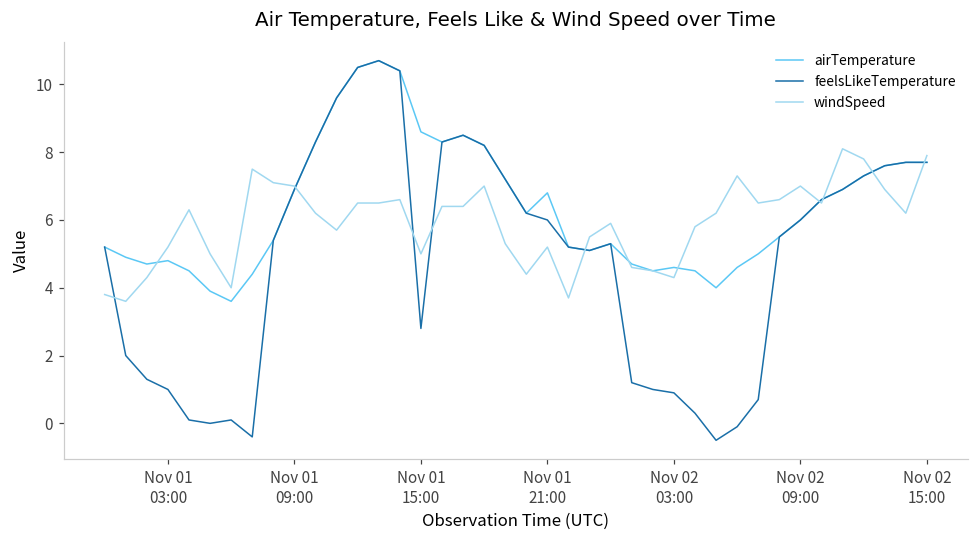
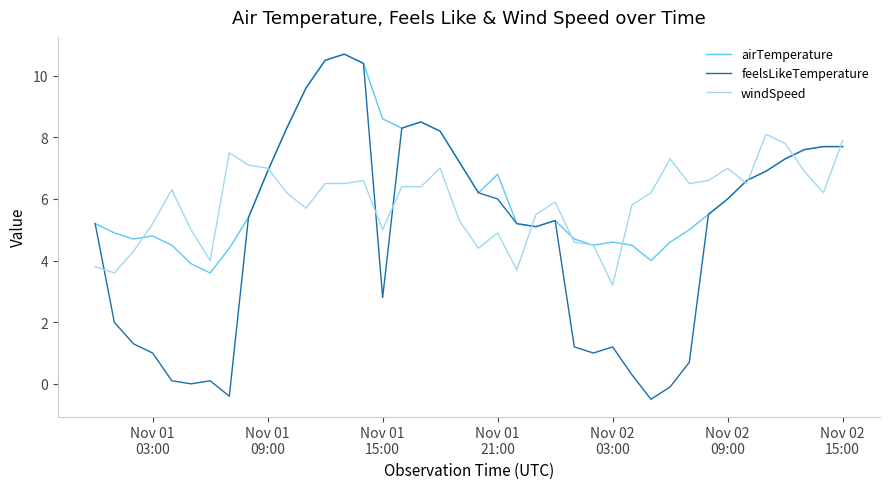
windSpeed, Nov 01 21:00: 5.2 -> 4.9
feelsLikeTemperature, Nov 02 03:00: 0.9 -> 1.2
windSpeed, Nov 02 03:00: 4.3 -> 3.2
